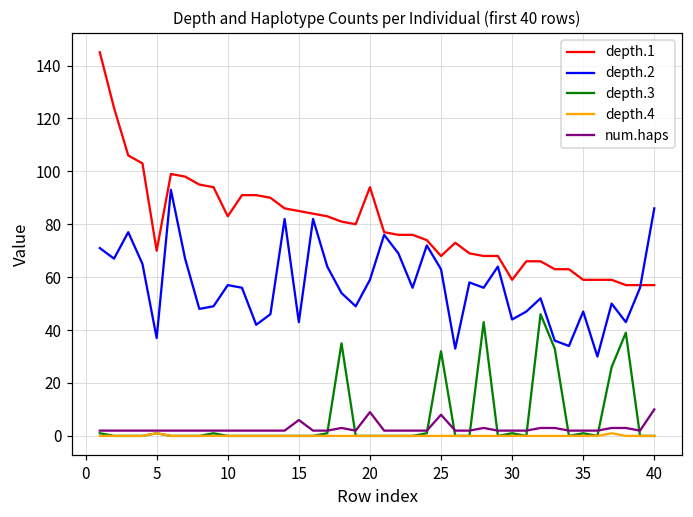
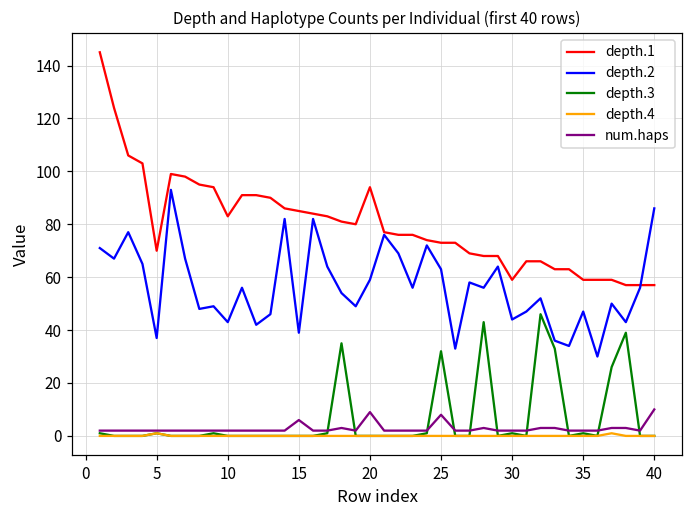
depth.2, 10: 57 -> 43
depth.2, 15: 43 -> 39
depth.1, 25: 68 -> 73
